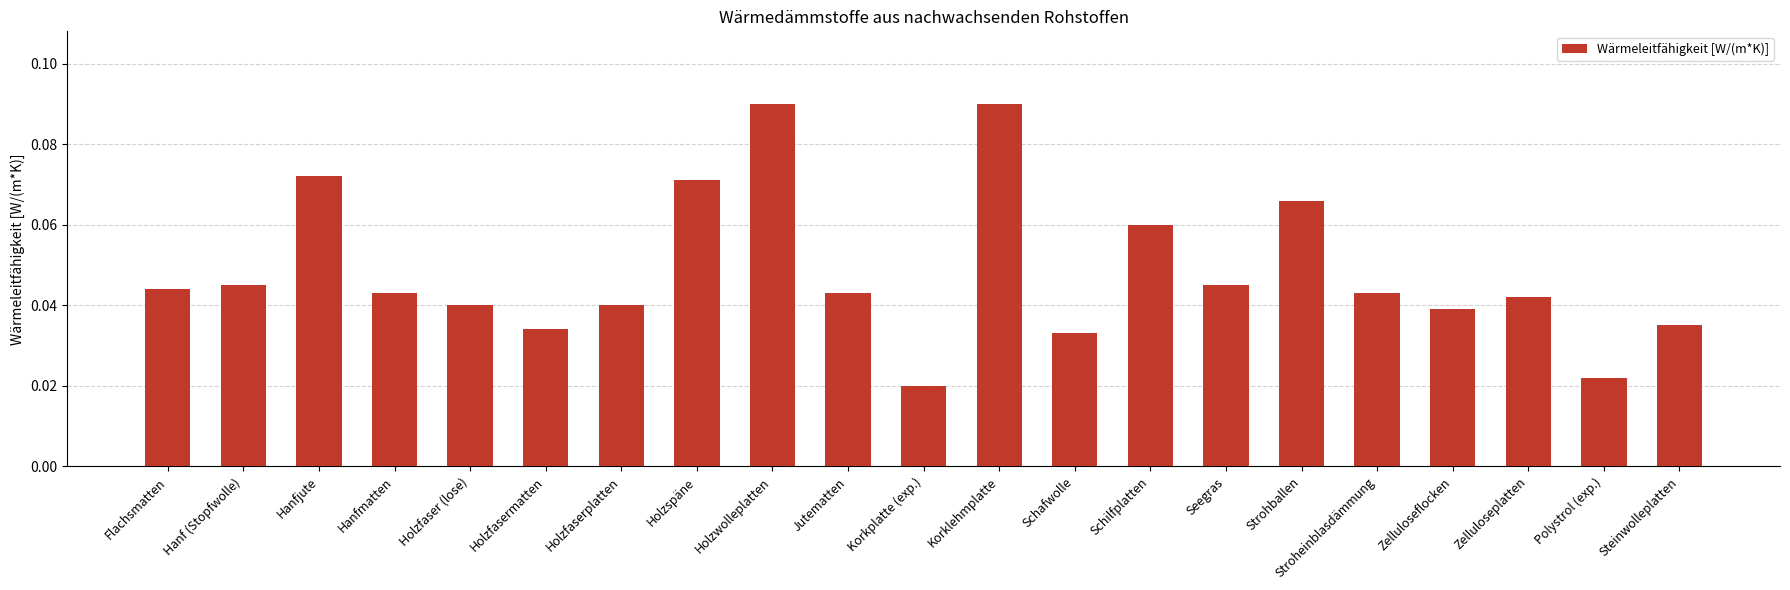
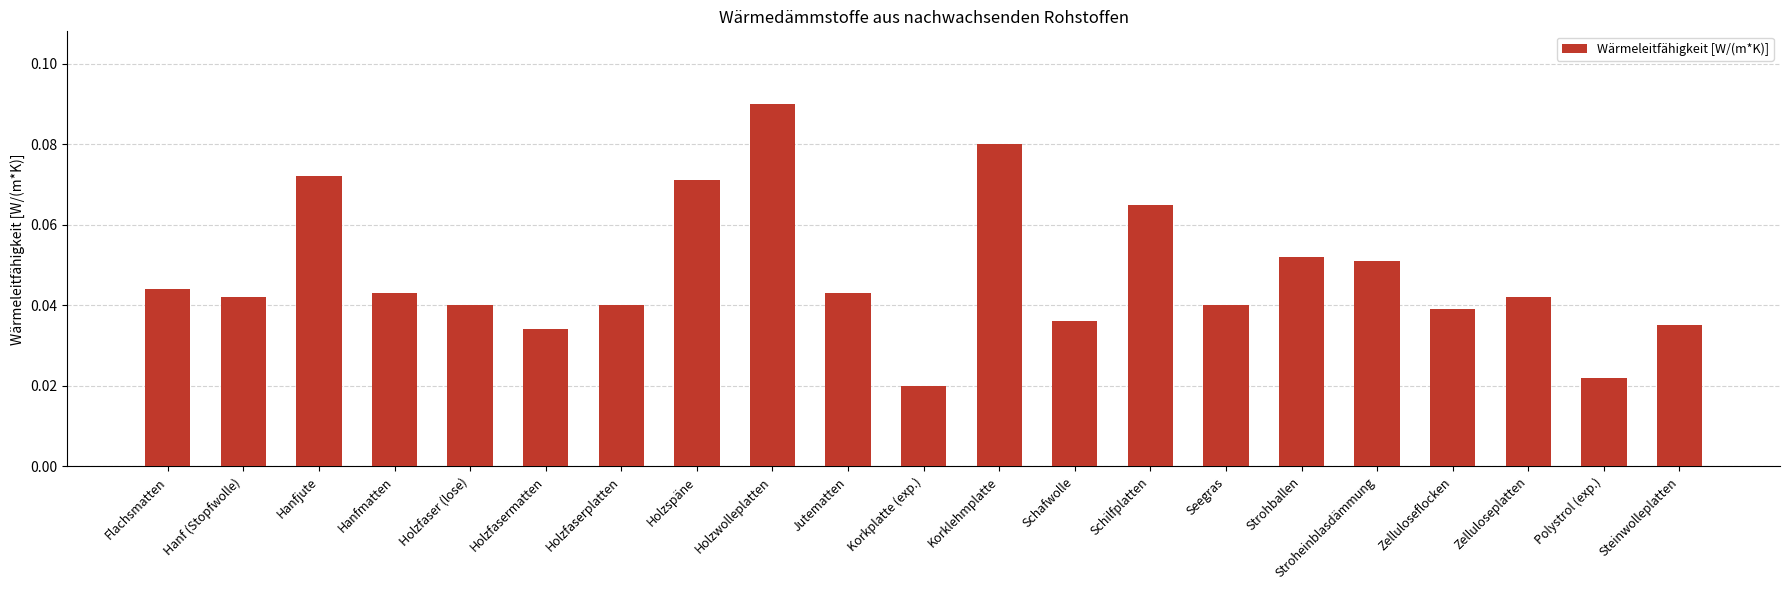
Hanf (Stopfwolle): 0.045 -> 0.042
Korklehmplatte: 0.09 -> 0.08
Schafwolle: 0.033 -> 0.036
Schilfplatten: 0.060 -> 0.065
Seegras: 0.045 -> 0.040
Strohballen: 0.066 -> 0.052
Stroheinblasdämmung: 0.043 -> 0.051
